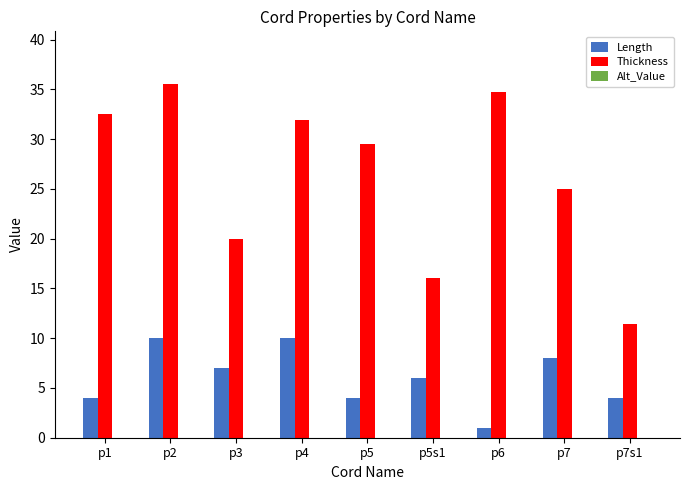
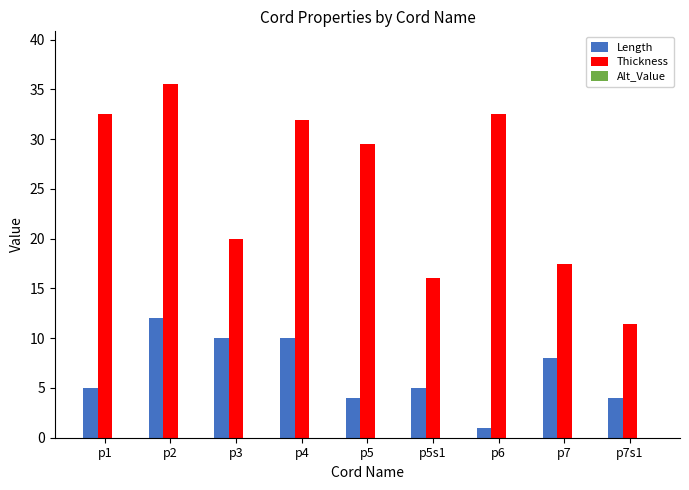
Length, p1: 4 -> 5
Length, p2: 10 -> 12
Length, p3: 7 -> 10
Length, p5s1: 6 -> 5
Thickness, p6: 35 -> 33
Thickness, p7: 25 -> 18
